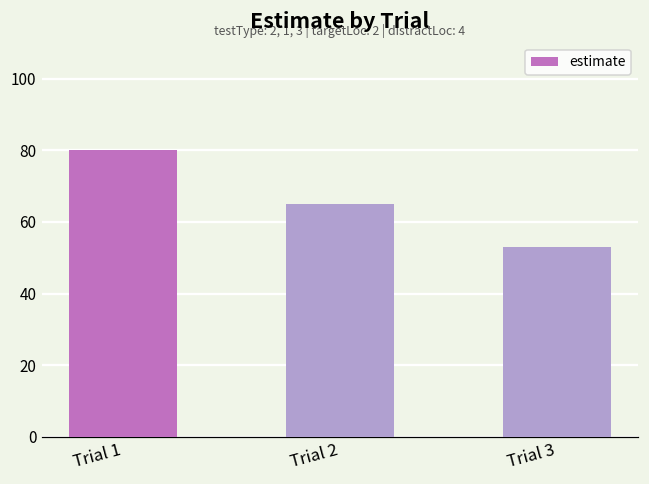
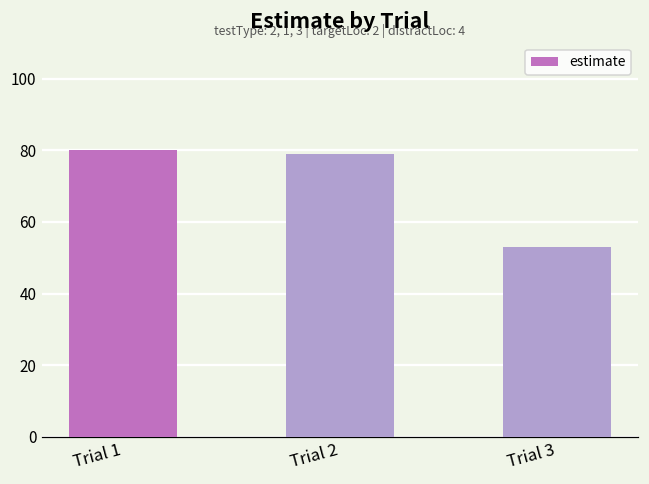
Trial 2: 65 -> 79
